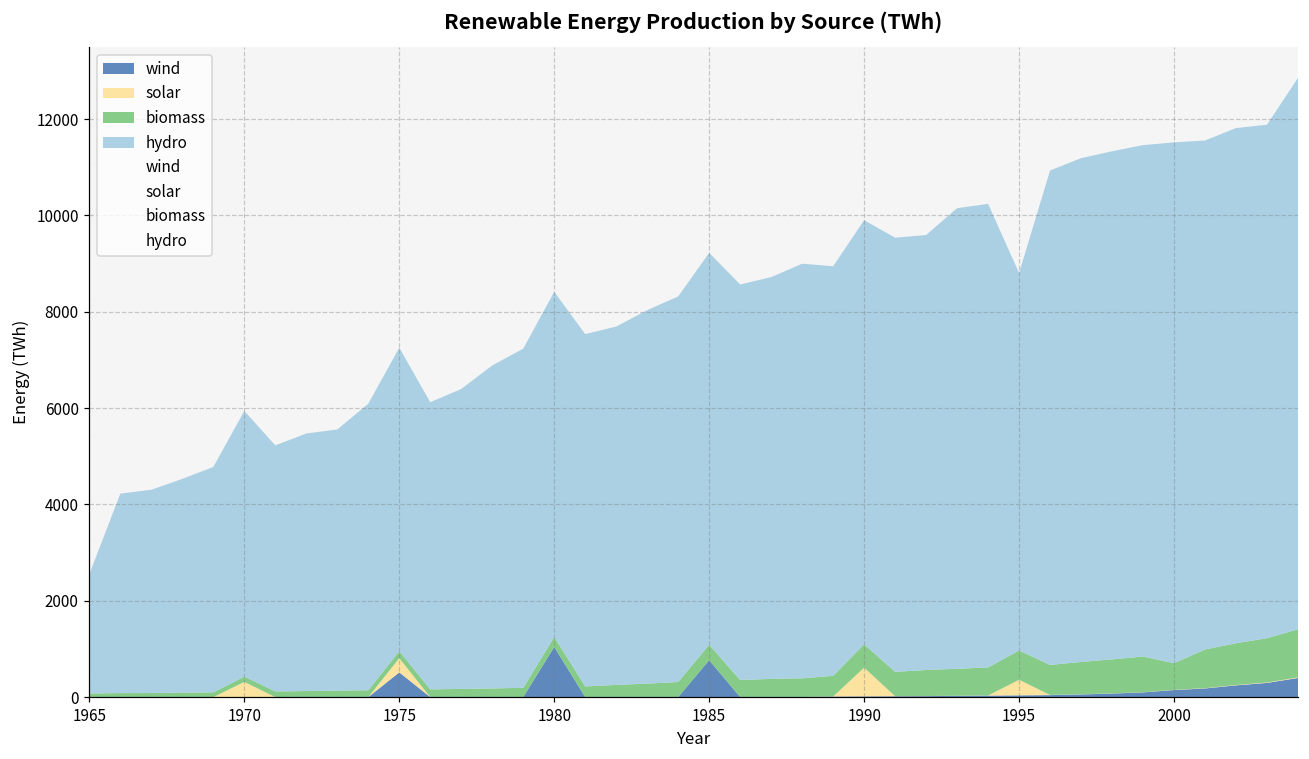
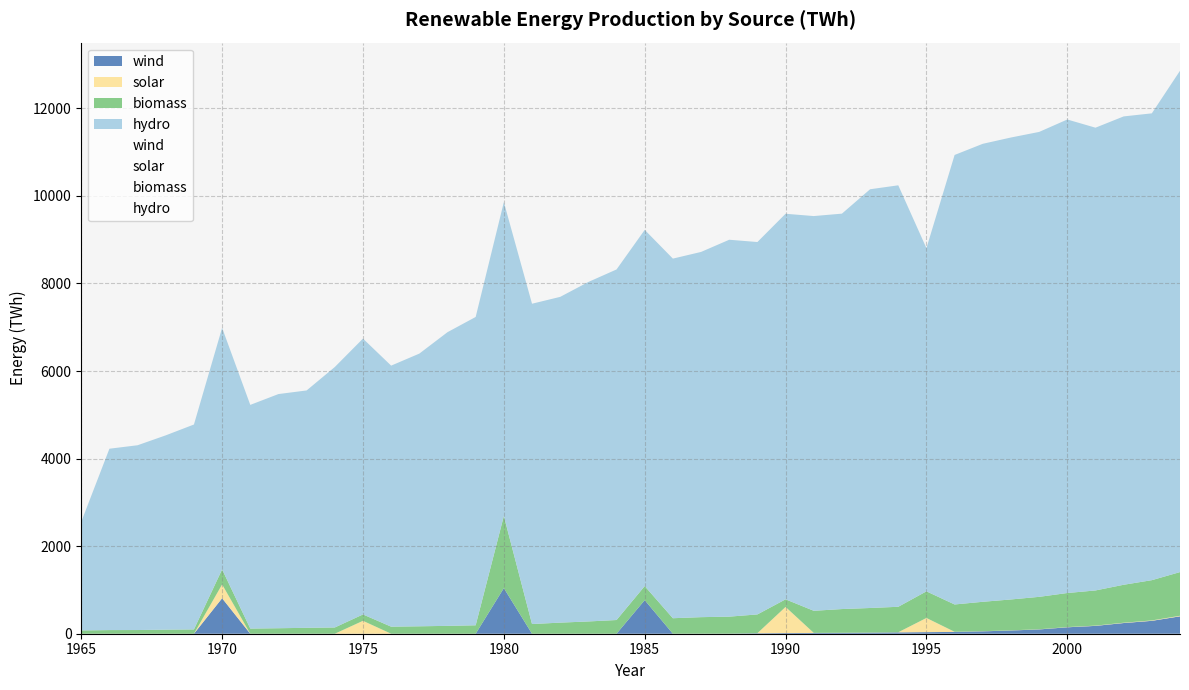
wind, 1970: 0 -> 800
biomass, 1970: 100 -> 300
wind, 1975: 500 -> 0
biomass, 1980: 200 -> 1600
biomass, 1990: 500 -> 200
biomass, 2000: 600 -> 800
